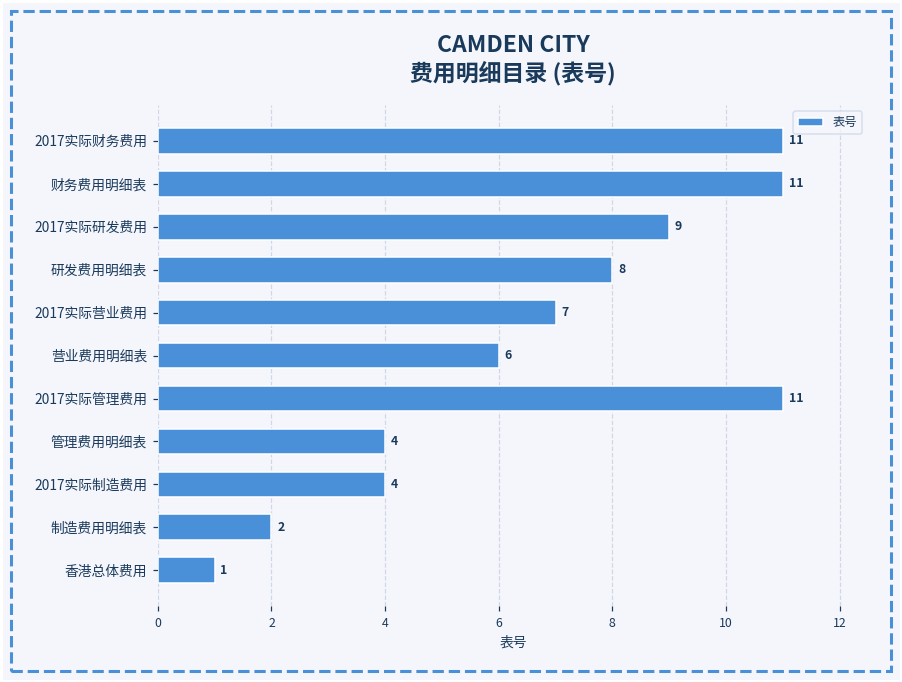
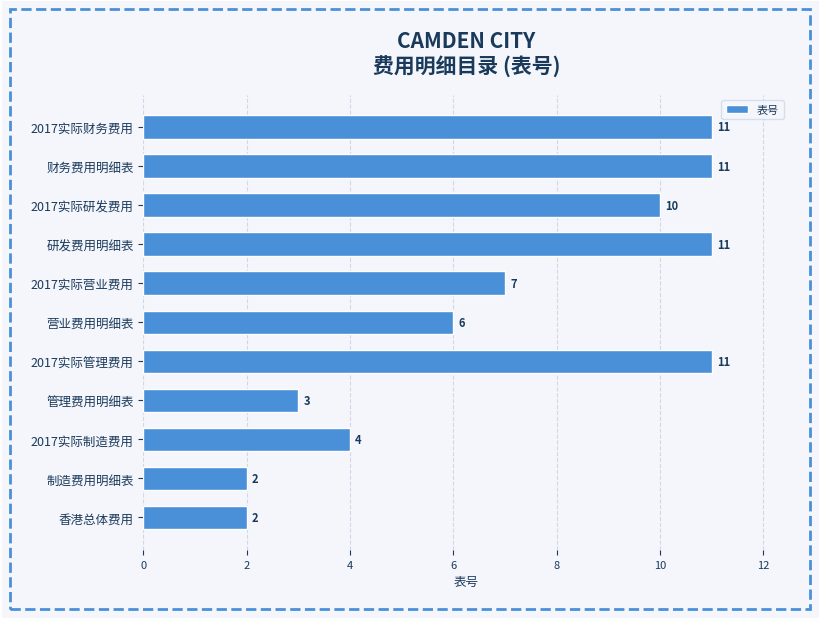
2017实际研发费用: 9 -> 10
研发费用明细表: 8 -> 11
管理费用明细表: 4 -> 3
香港总体费用: 1 -> 2
